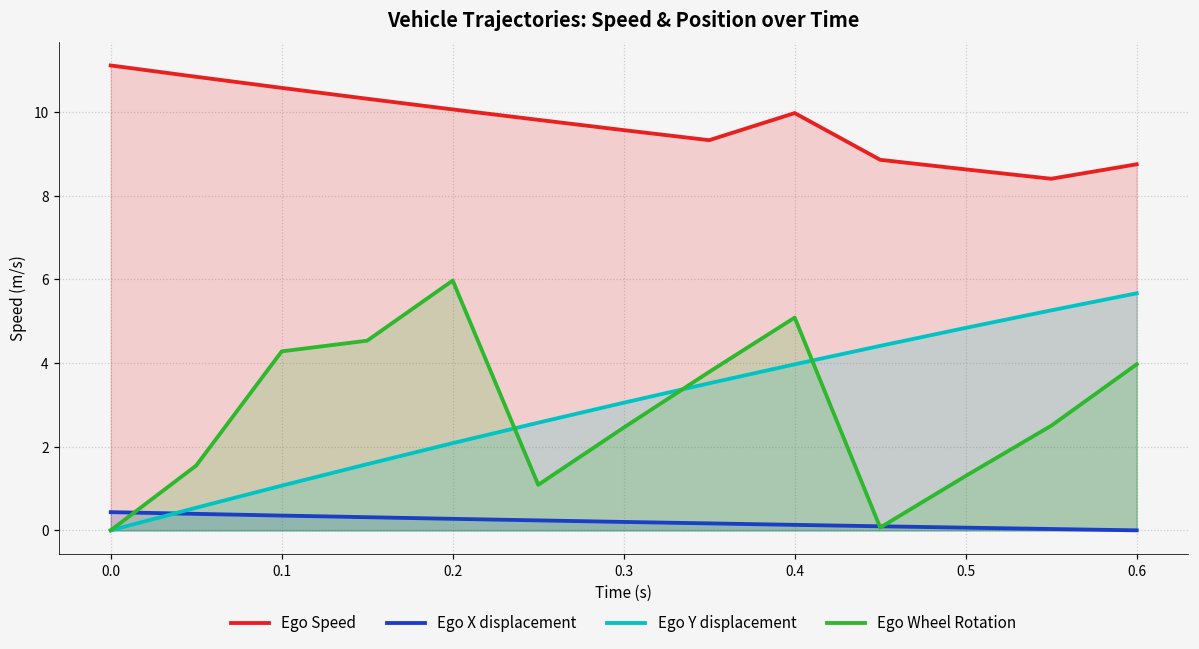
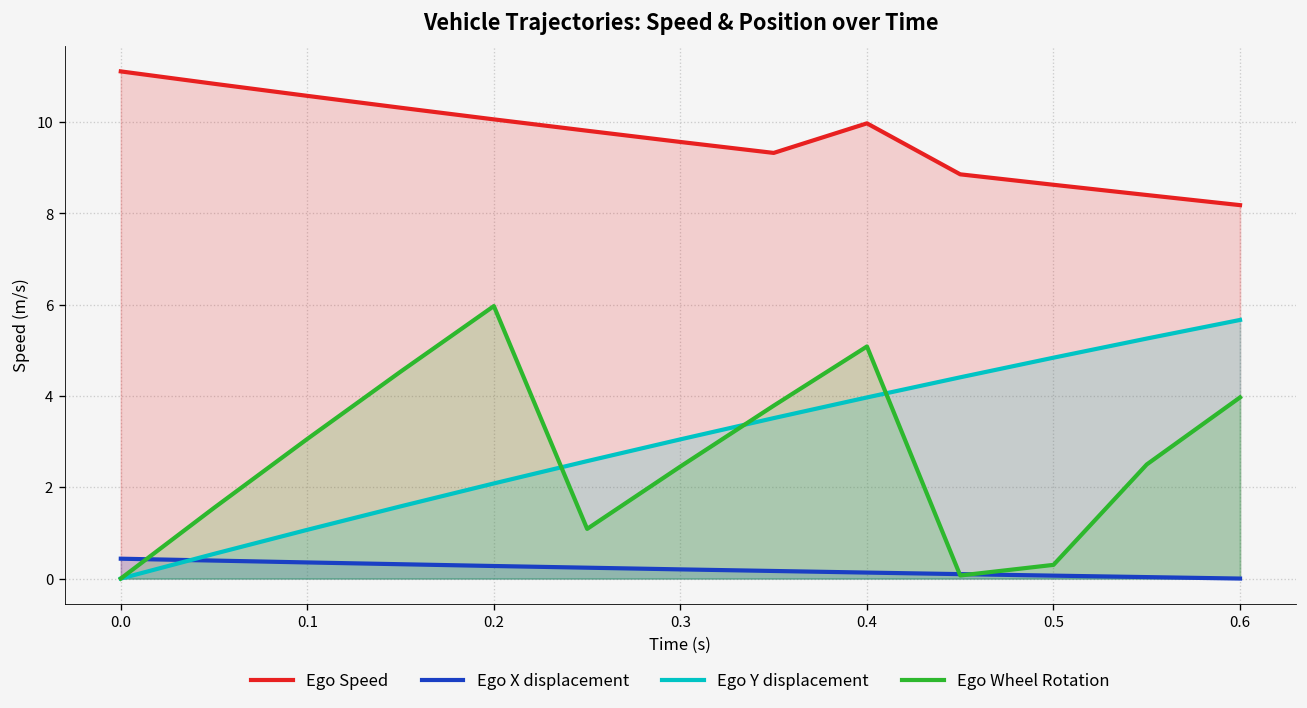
Ego Wheel Rotation, 0.1: 4.3 -> 3.1
Ego Wheel Rotation, 0.5: 1.3 -> 0.3
Ego Speed, 0.6: 8.7 -> 8.2
